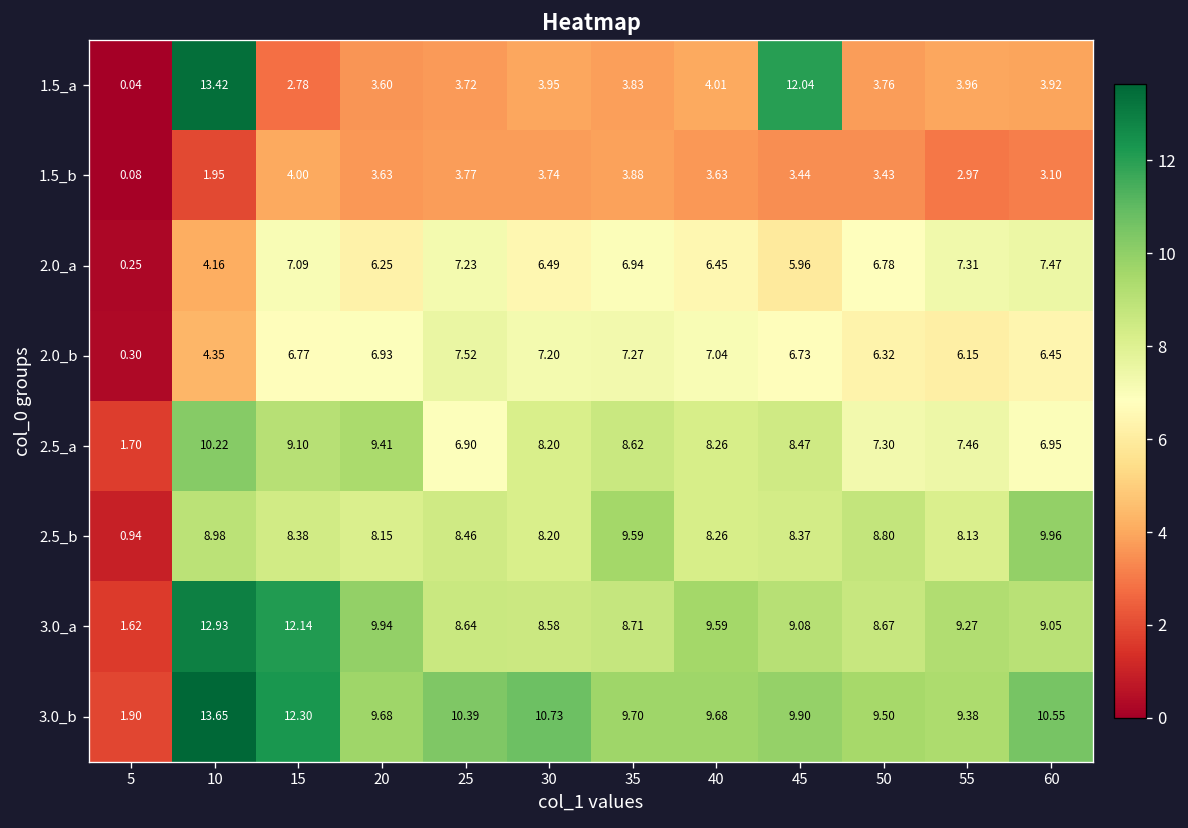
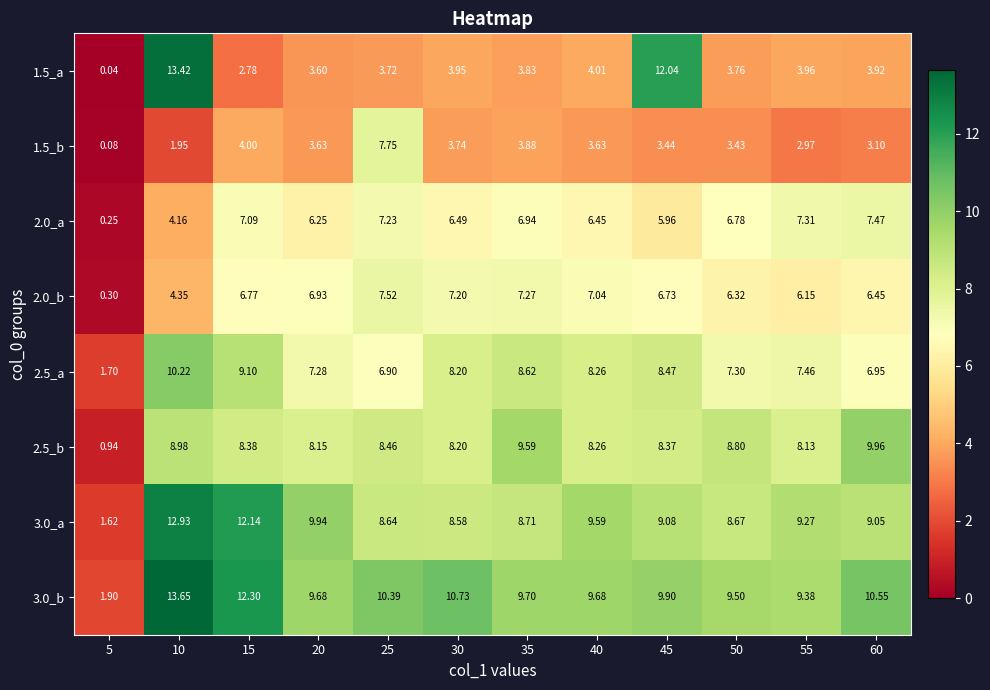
1.5_b, 25: 3.77 -> 7.75
2.5_a, 20: 9.41 -> 7.28
